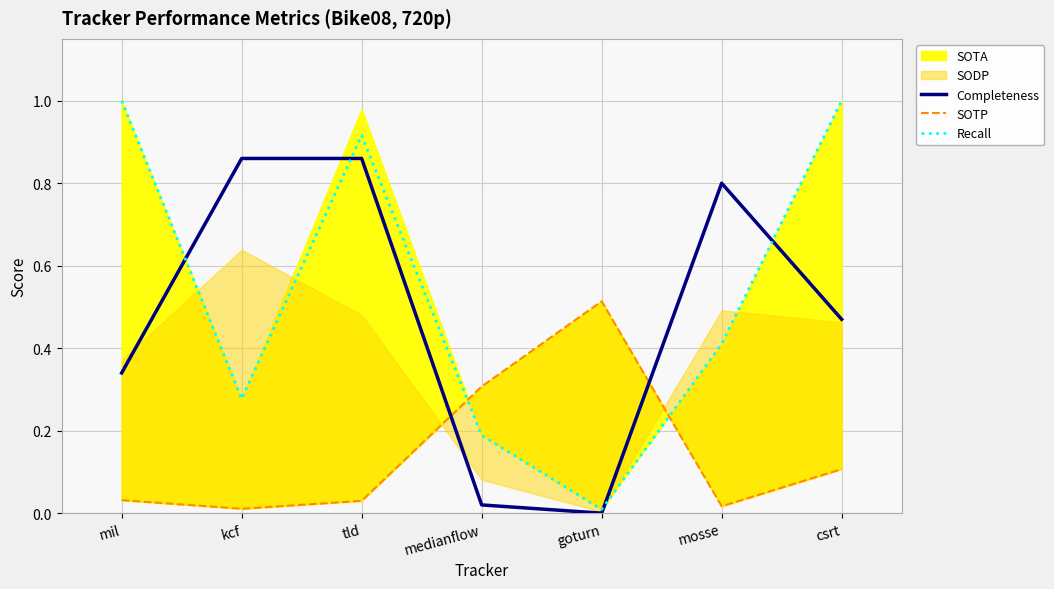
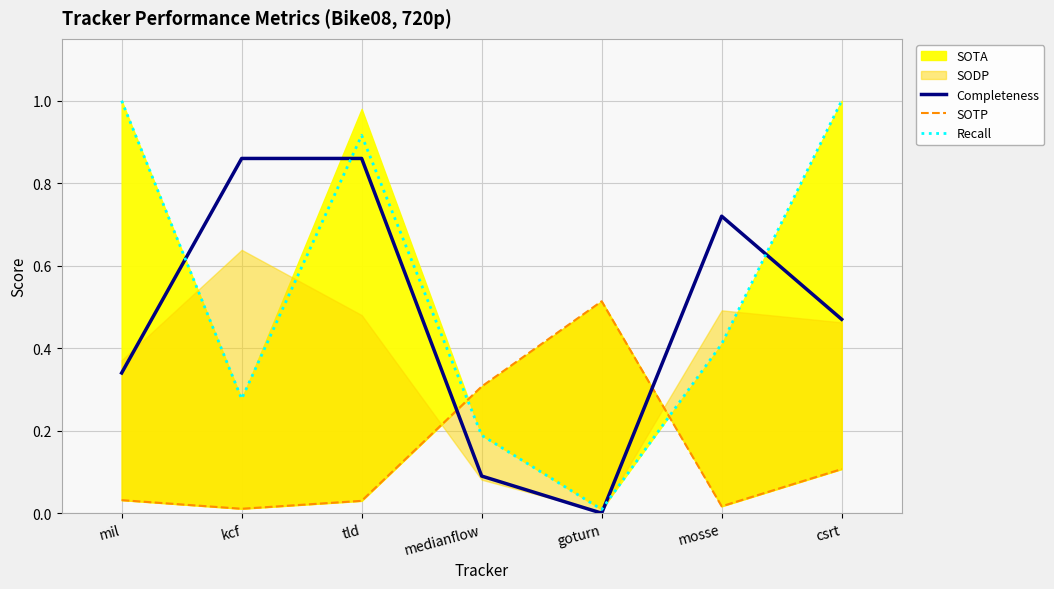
Completeness, medianflow: 0.02 -> 0.09
Completeness, mosse: 0.80 -> 0.72
